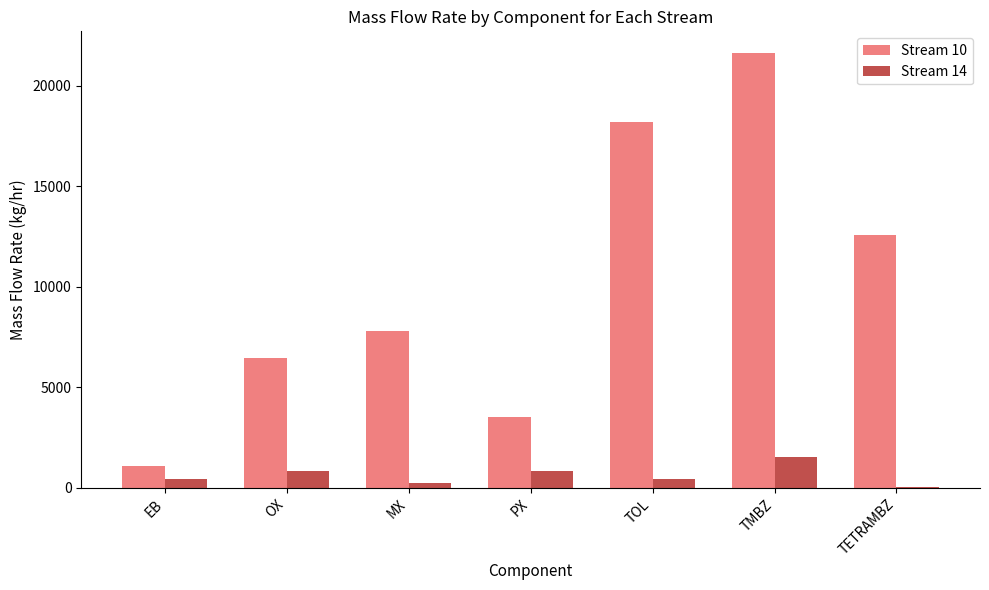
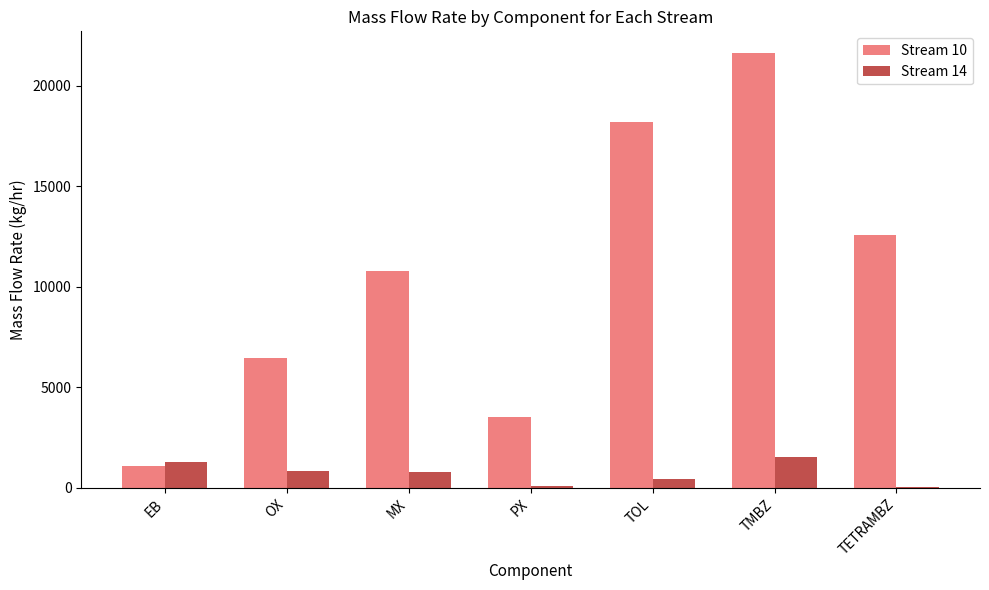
Stream 14, EB: 500 -> 1300
Stream 10, MX: 7800 -> 10800
Stream 14, MX: 200 -> 800
Stream 14, PX: 800 -> 100
